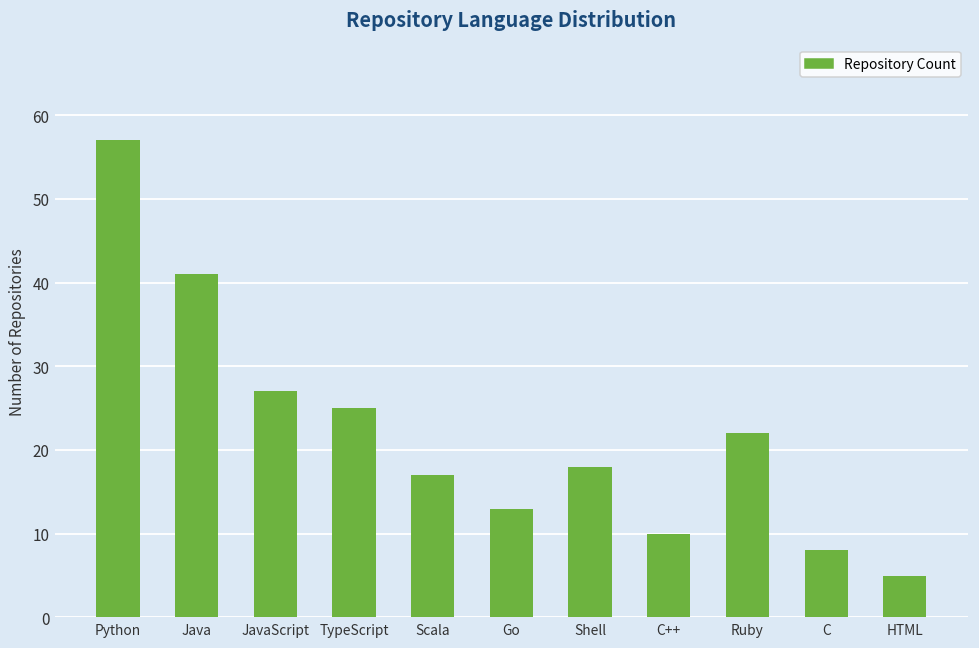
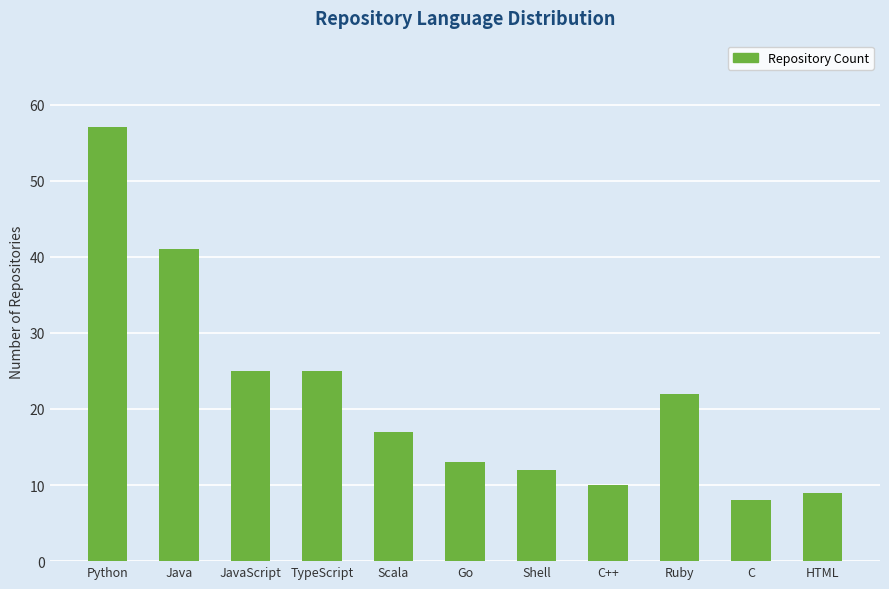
JavaScript: 27 -> 25
Shell: 18 -> 12
HTML: 5 -> 9
